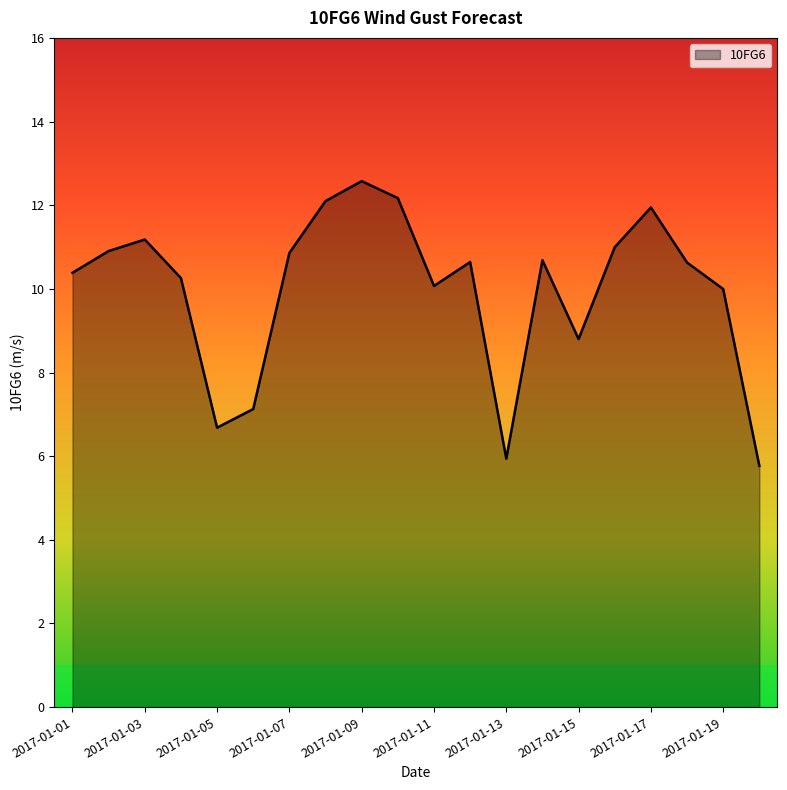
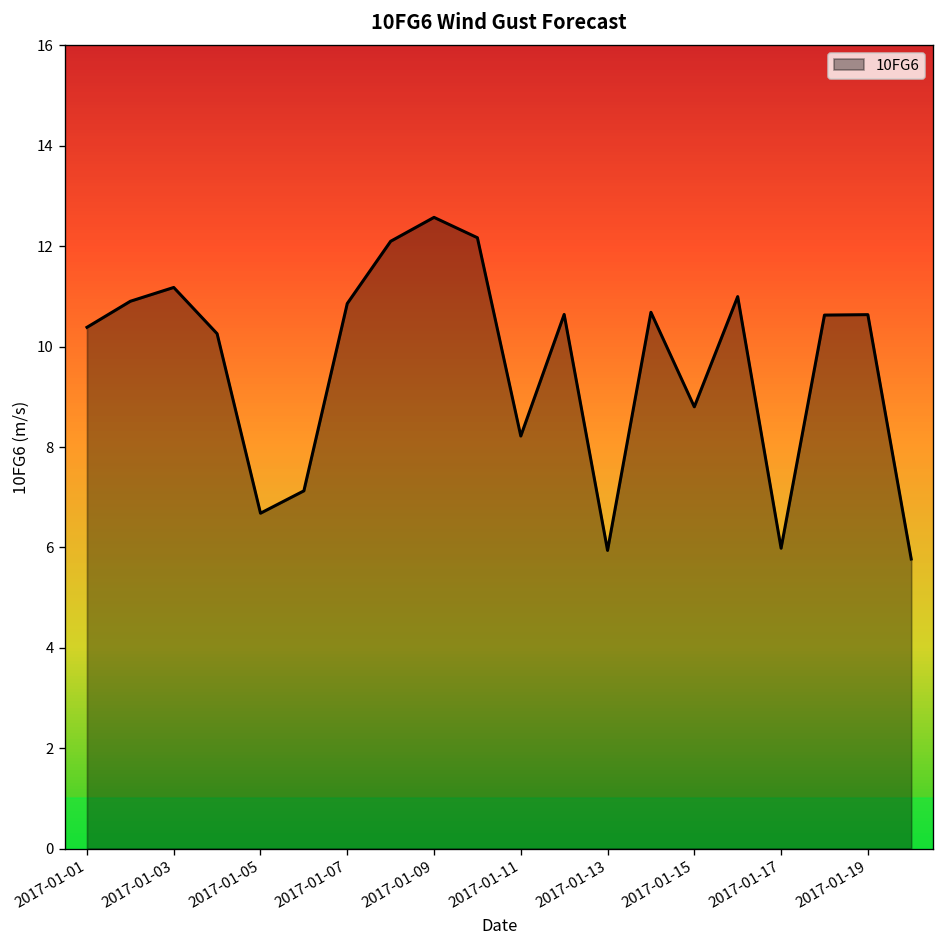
2017-01-11: 10.1 -> 8.2
2017-01-17: 11.9 -> 6.0
2017-01-19: 10.0 -> 10.6
